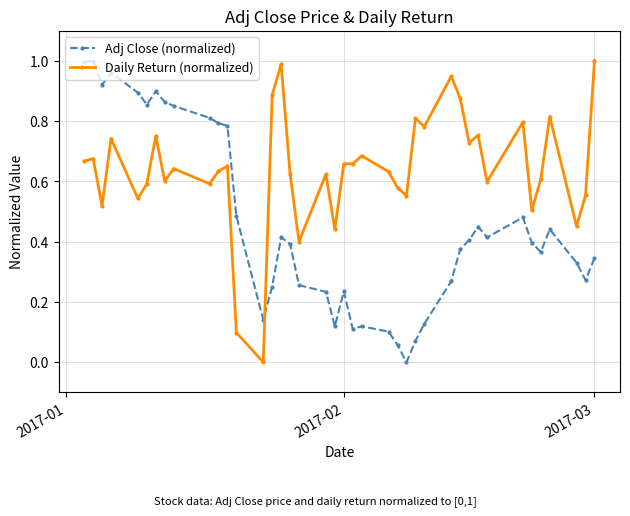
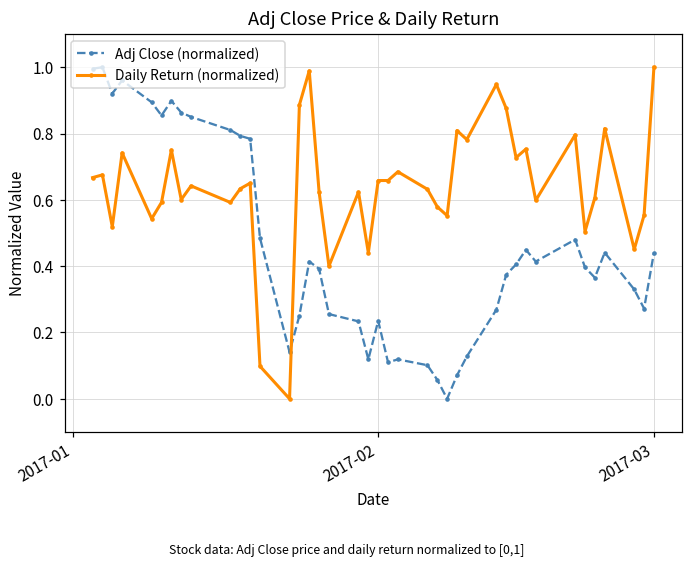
Adj Close (normalized), 2017-03: 0.35 -> 0.44
